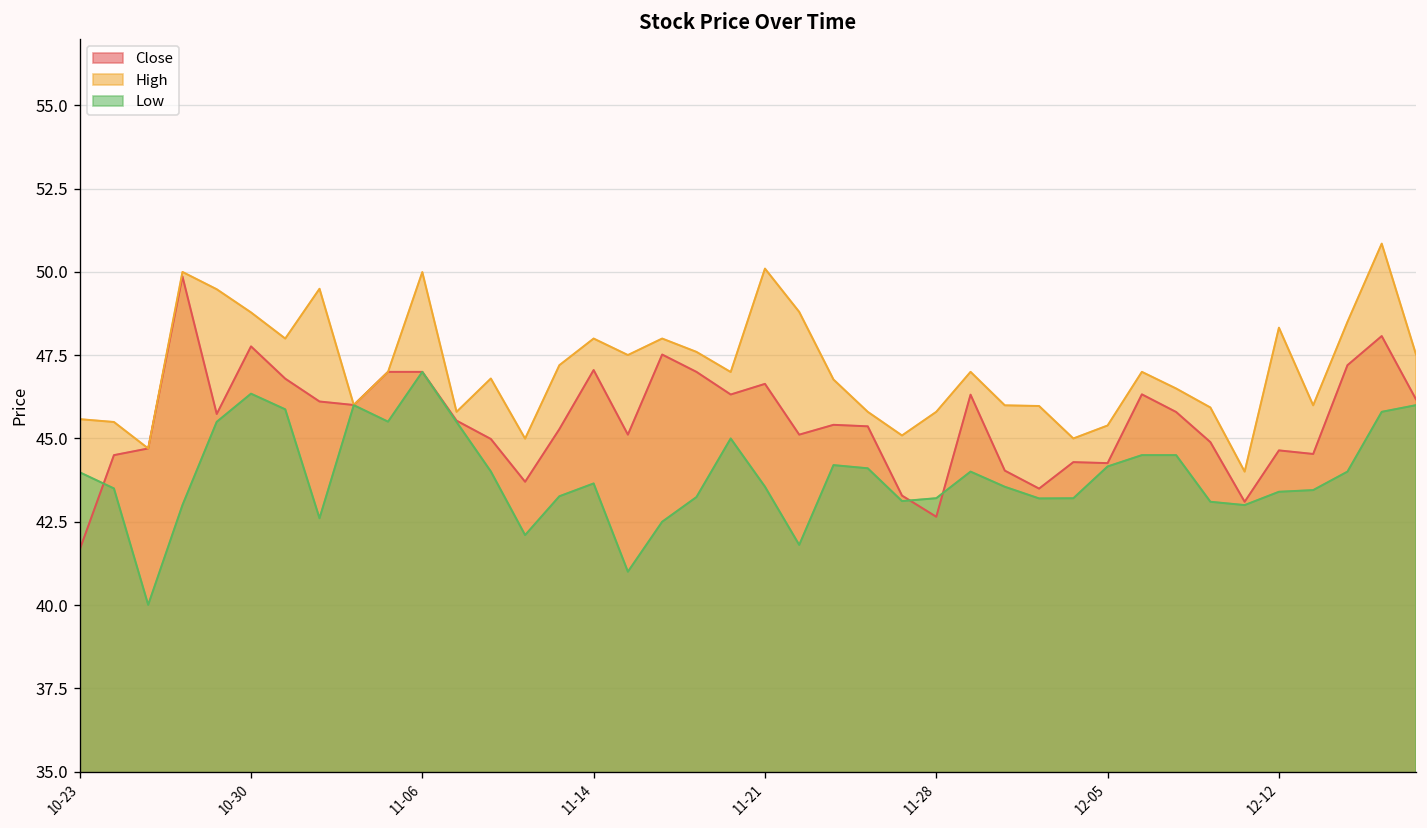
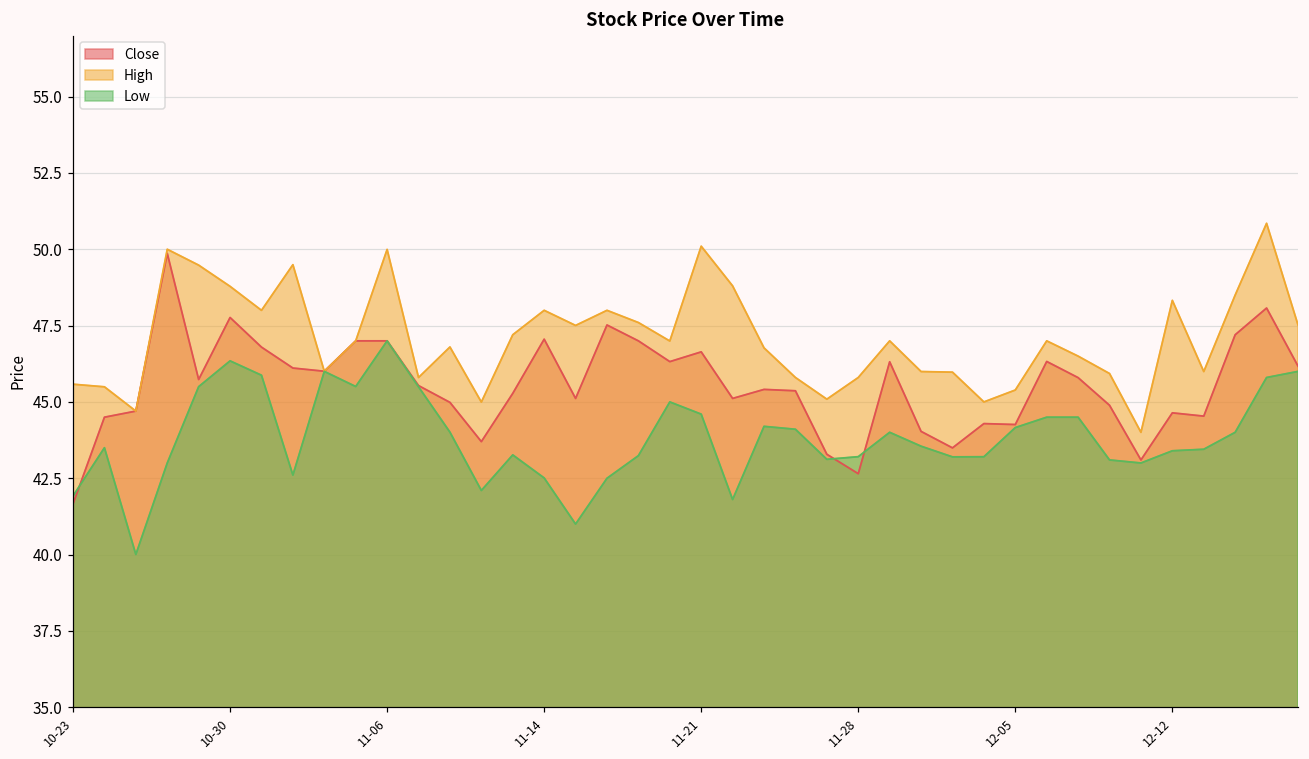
Low, 10-23: 44.0 -> 41.9
Low, 11-14: 43.7 -> 42.5
Low, 11-21: 43.6 -> 44.6
